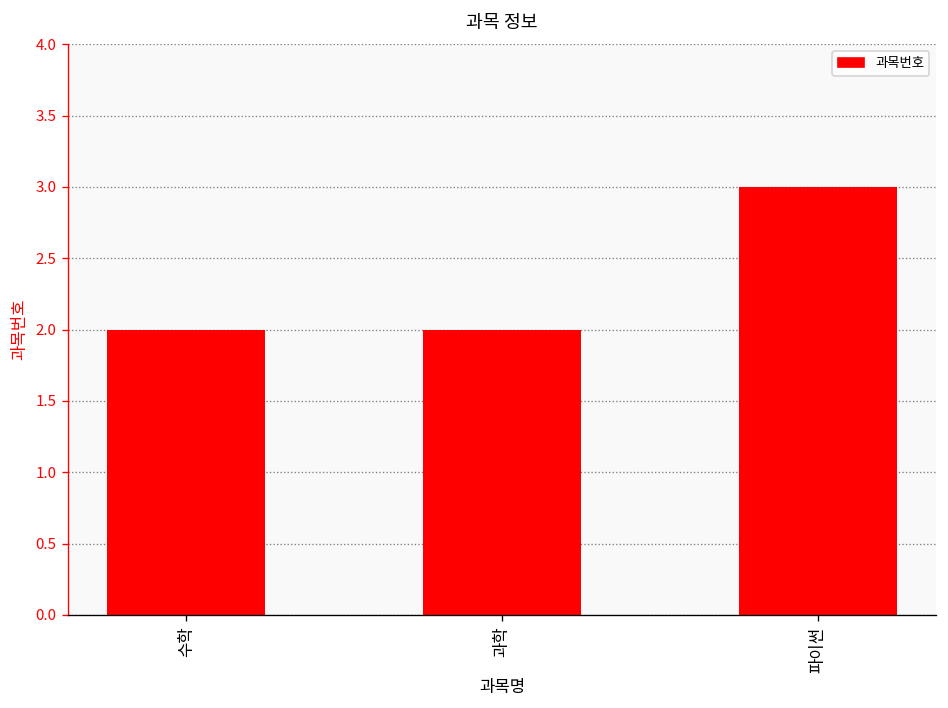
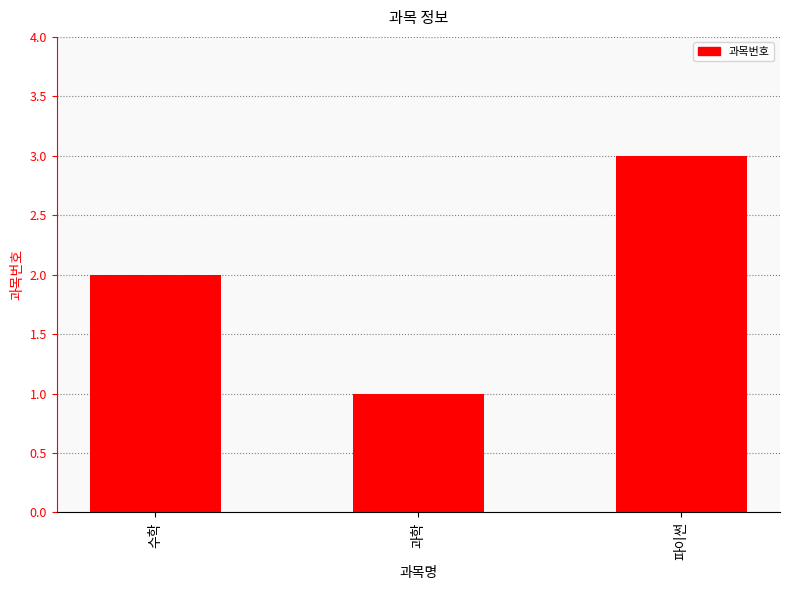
과학: 2 -> 1
